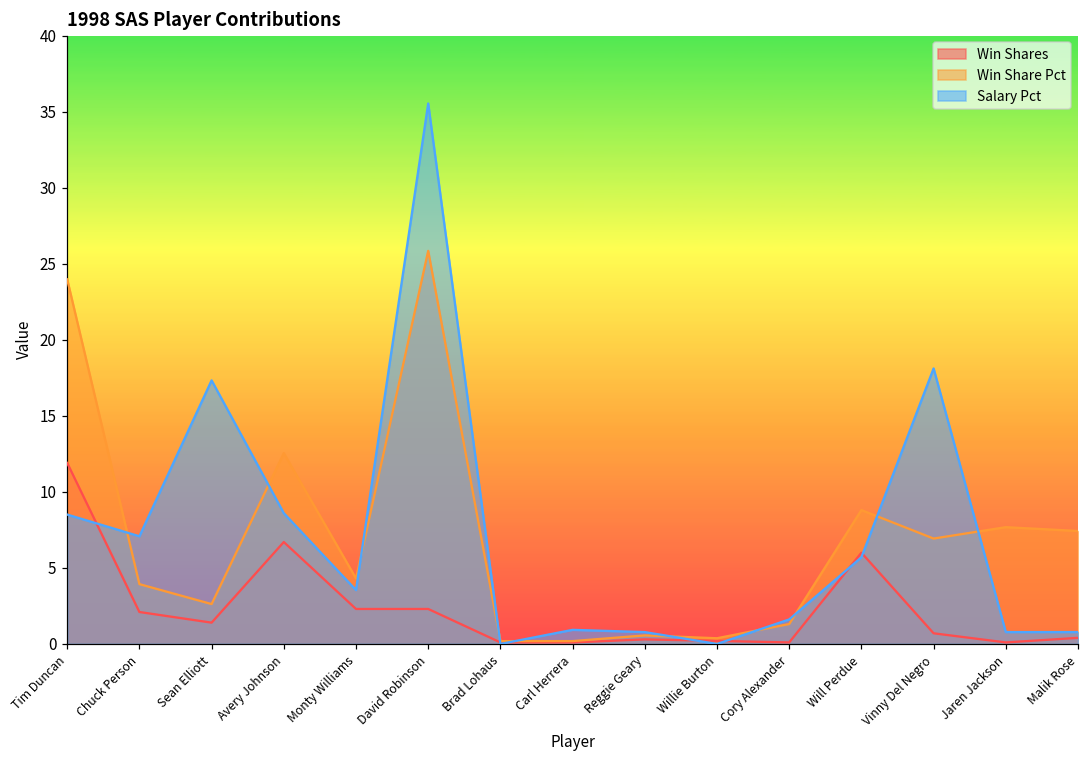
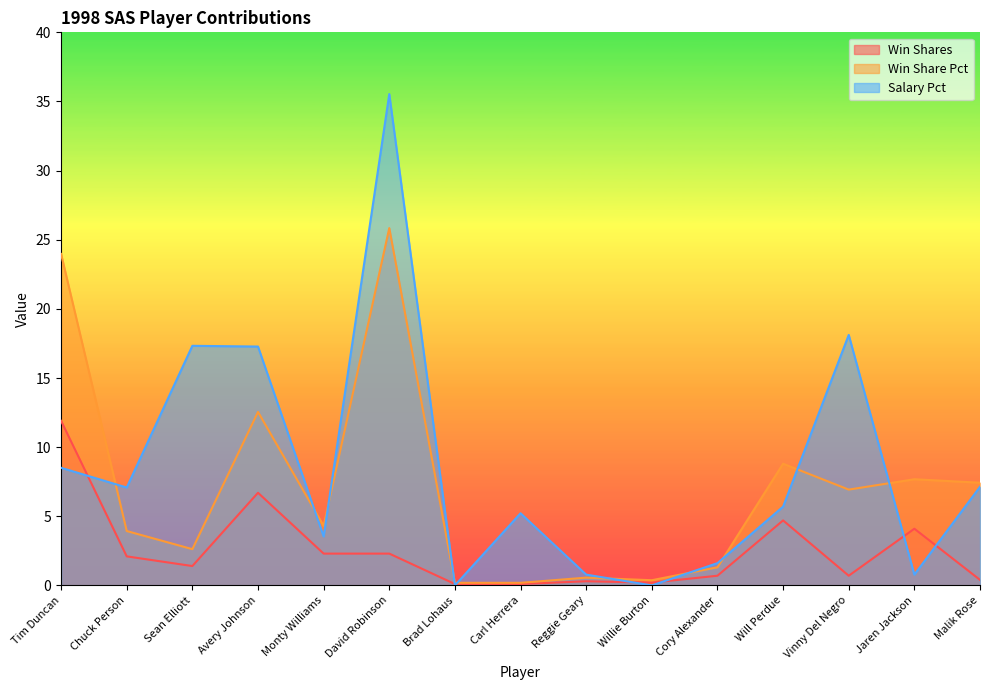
Salary Pct, Avery Johnson: 8.6 -> 17.3
Salary Pct, Carl Herrera: 0.9 -> 5.2
Win Shares, Cory Alexander: 0.1 -> 0.7
Win Shares, Will Perdue: 6.0 -> 4.7
Win Shares, Jaren Jackson: 0.1 -> 4.1
Salary Pct, Malik Rose: 0.8 -> 7.1
